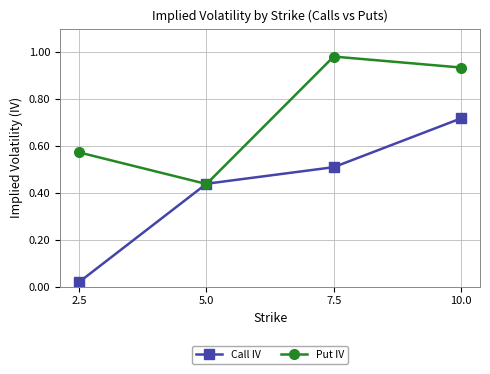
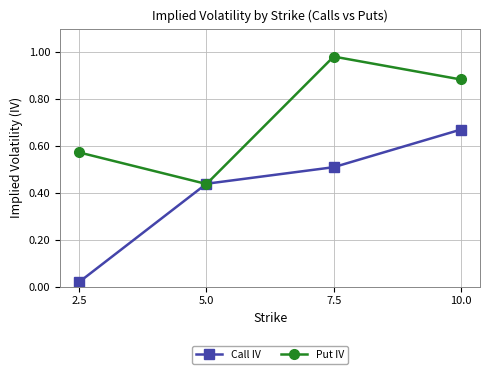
Call IV, 10.0: 0.72 -> 0.67
Put IV, 10.0: 0.93 -> 0.88
